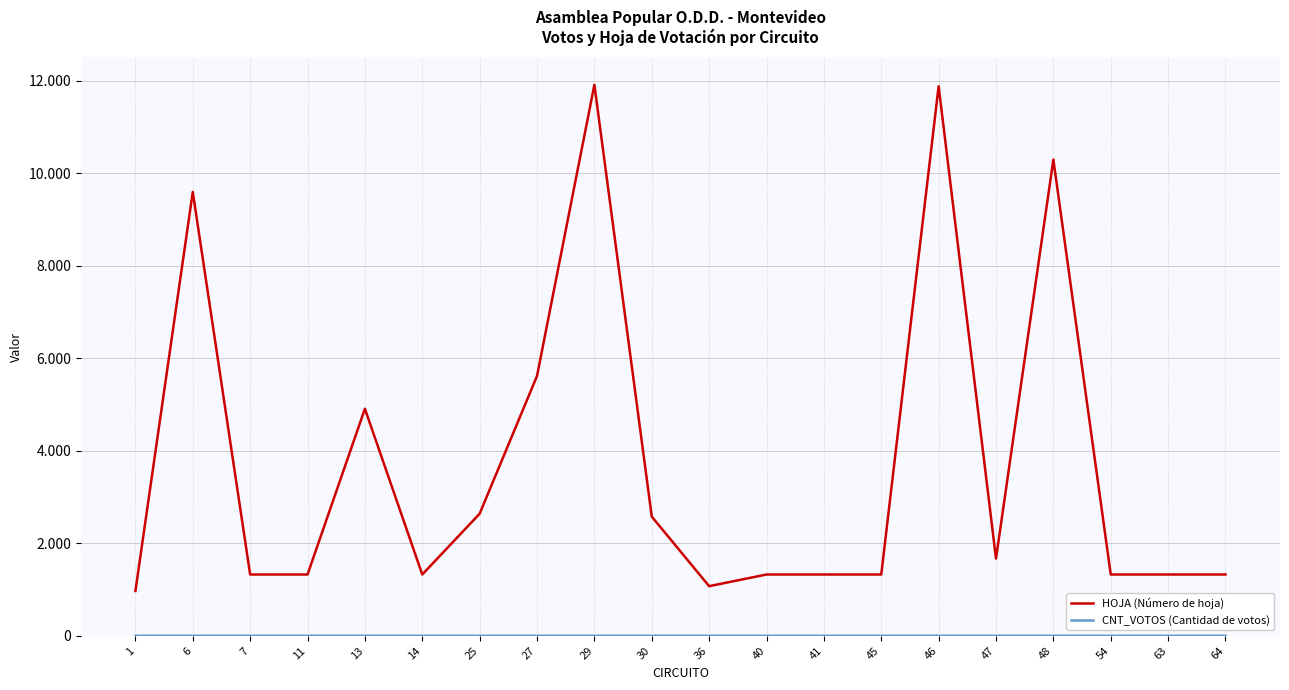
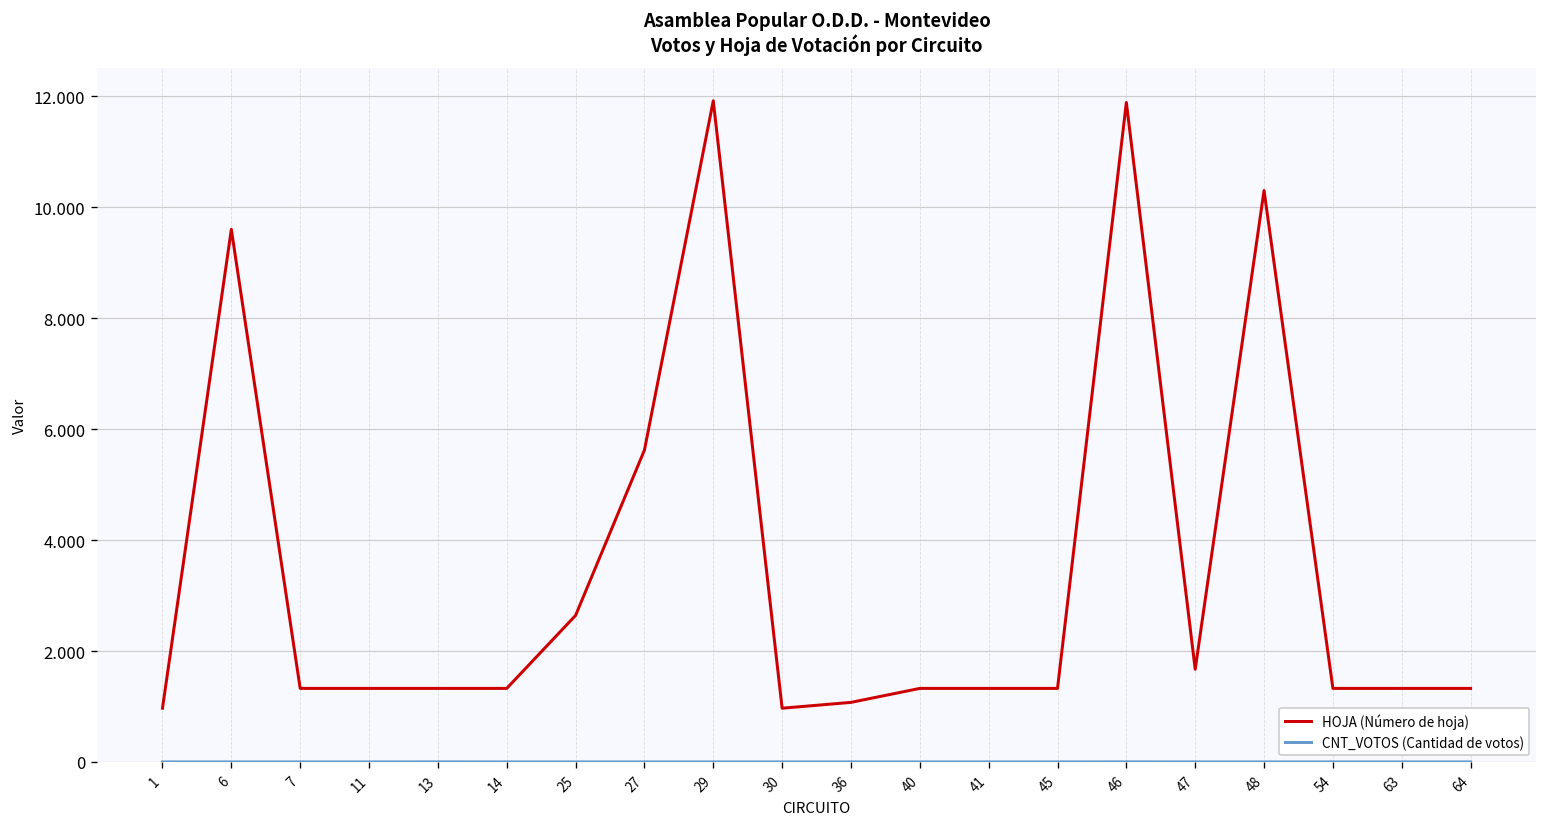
HOJA (Número de hoja), 13: 4.9 -> 1.3
HOJA (Número de hoja), 30: 2.6 -> 1.0
